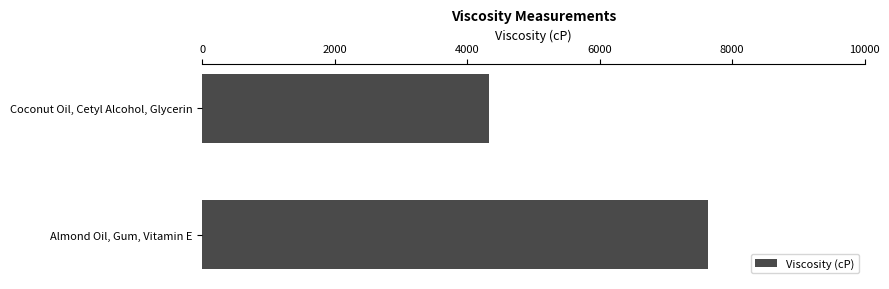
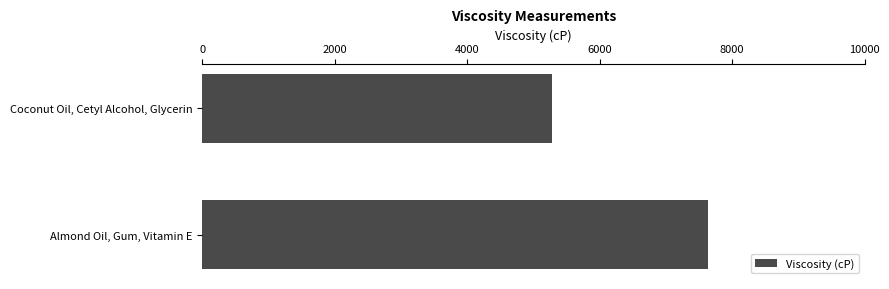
Coconut Oil, Cetyl Alcohol, Glycerin: 4300 -> 5300
